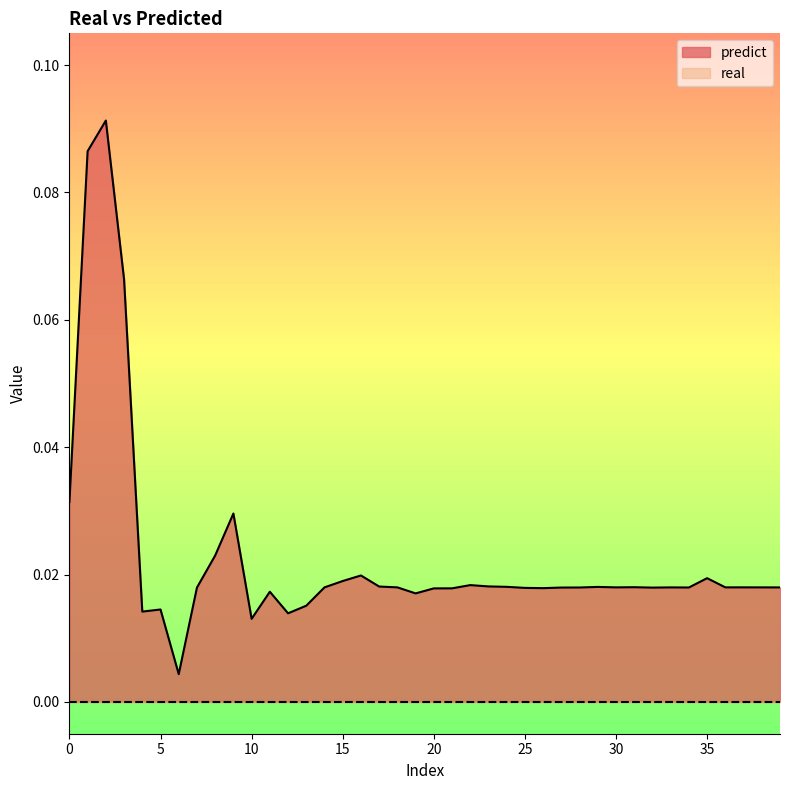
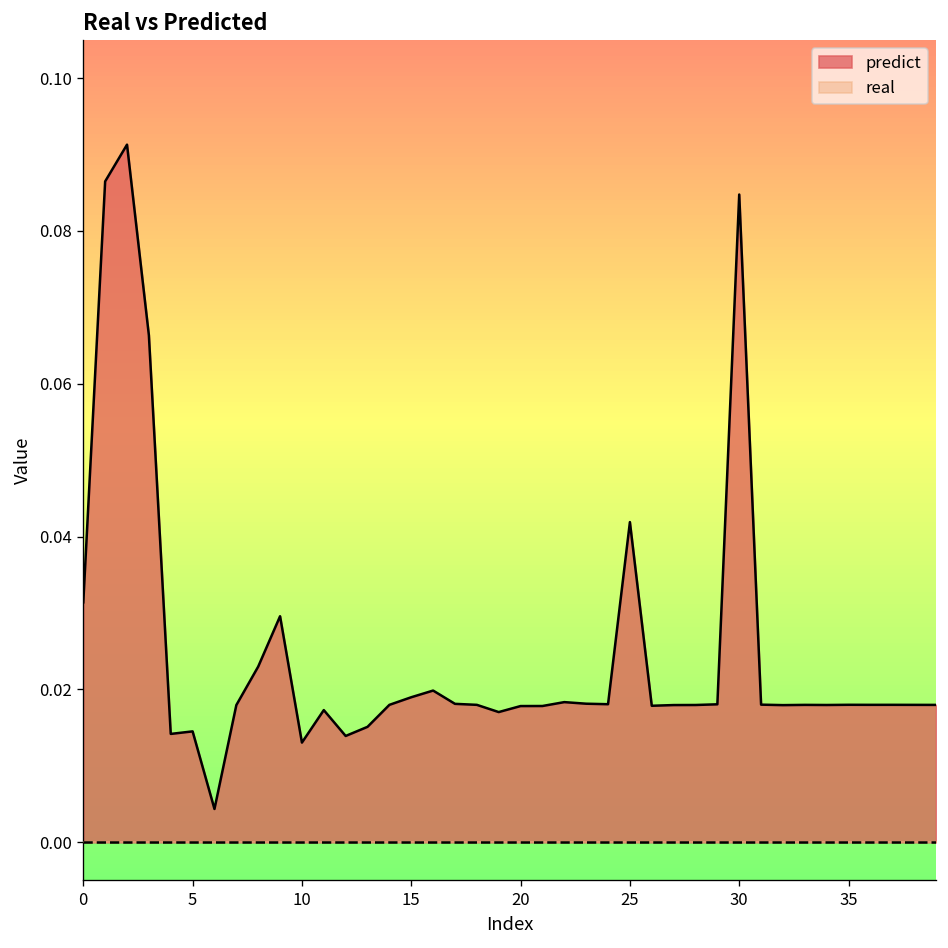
predict, 25: 0.018 -> 0.042
predict, 30: 0.018 -> 0.085
predict, 35: 0.019 -> 0.018
